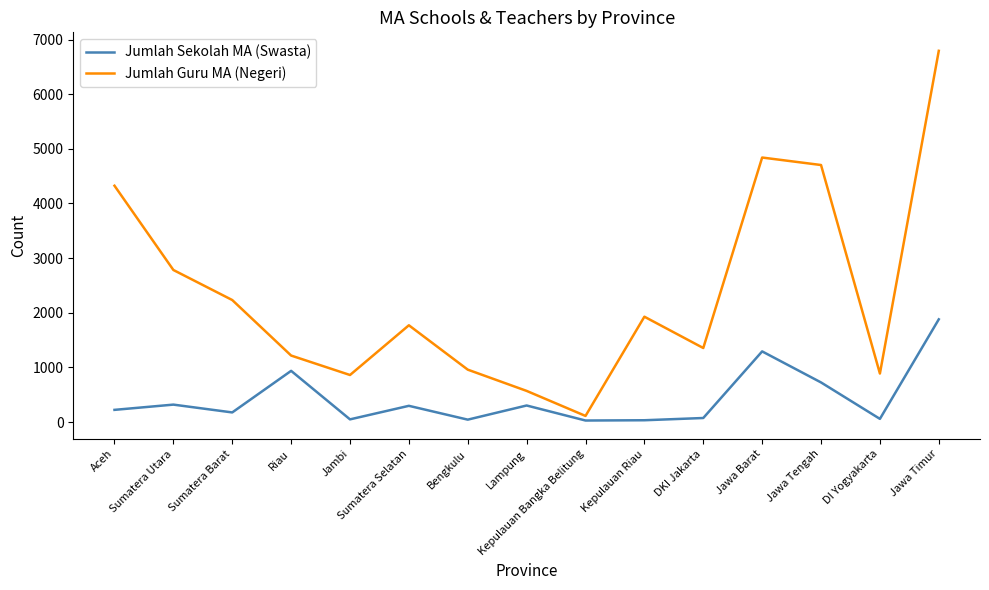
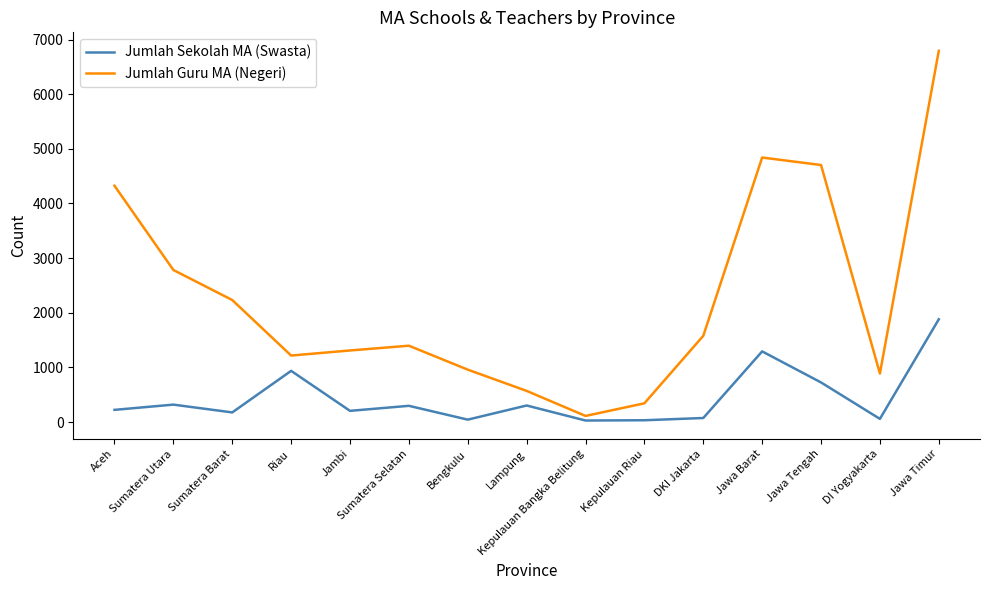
Jumlah Sekolah MA (Swasta), Jambi: 0 -> 200
Jumlah Guru MA (Negeri), Jambi: 900 -> 1300
Jumlah Guru MA (Negeri), Sumatera Selatan: 1800 -> 1400
Jumlah Guru MA (Negeri), Kepulauan Riau: 1900 -> 300
Jumlah Guru MA (Negeri), DKI Jakarta: 1400 -> 1600
